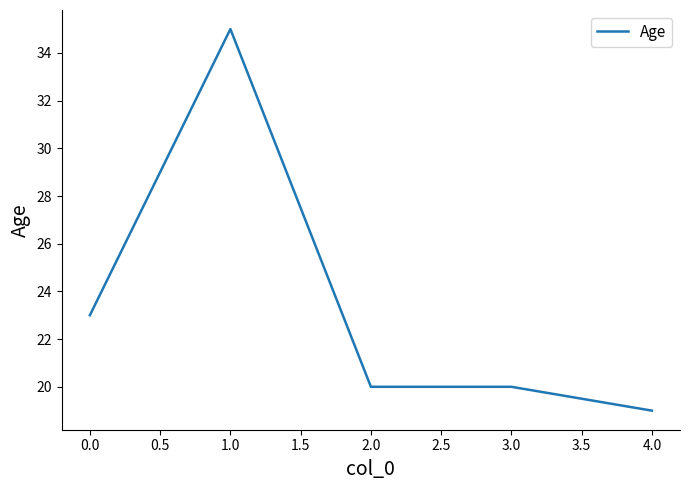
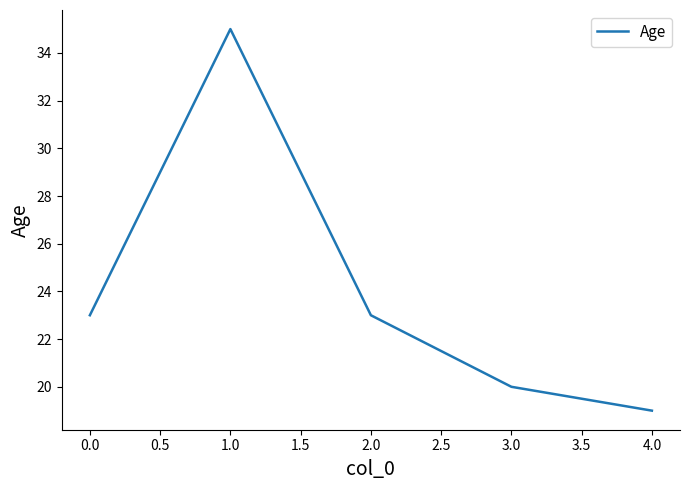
2.0: 20 -> 23
